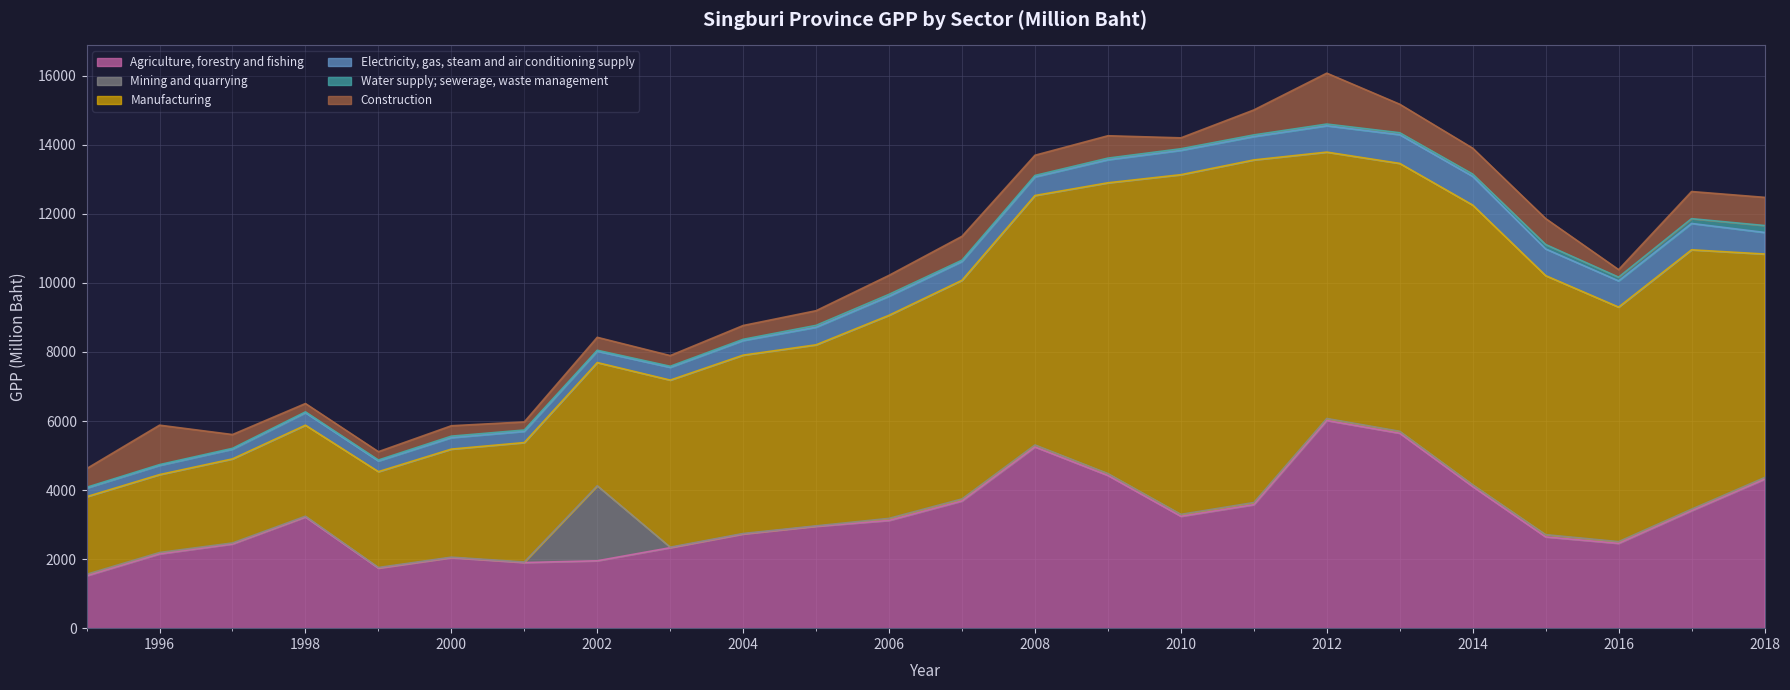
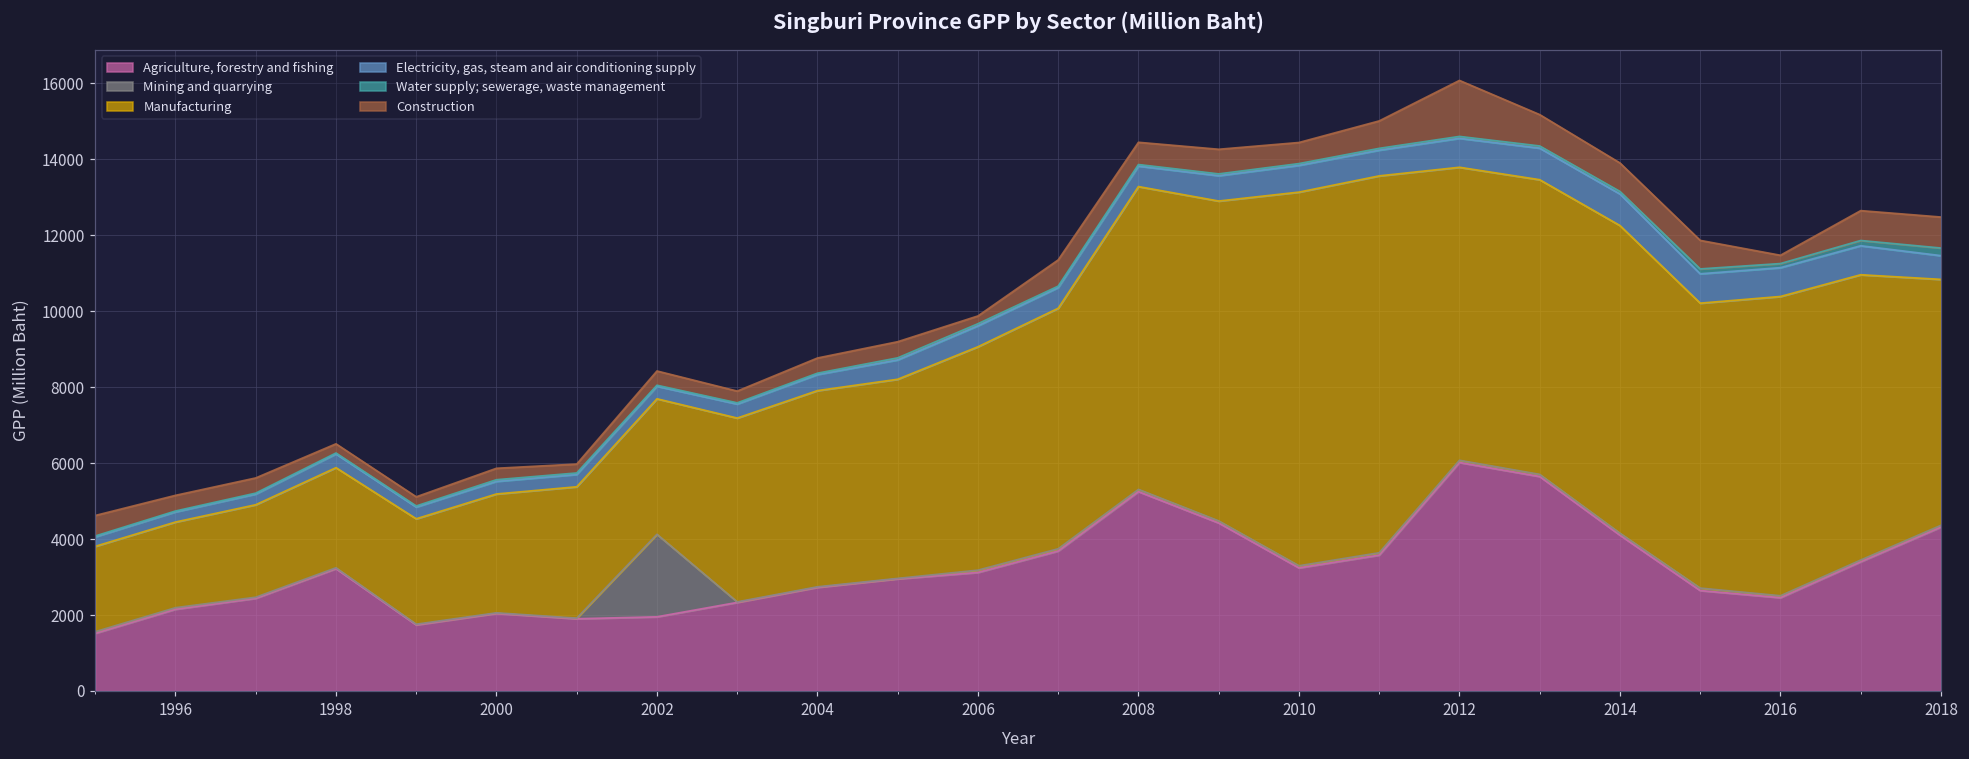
Construction, 1996: 1100 -> 400
Construction, 2006: 600 -> 200
Manufacturing, 2008: 7200 -> 8000
Construction, 2010: 300 -> 600
Manufacturing, 2016: 6800 -> 7900
